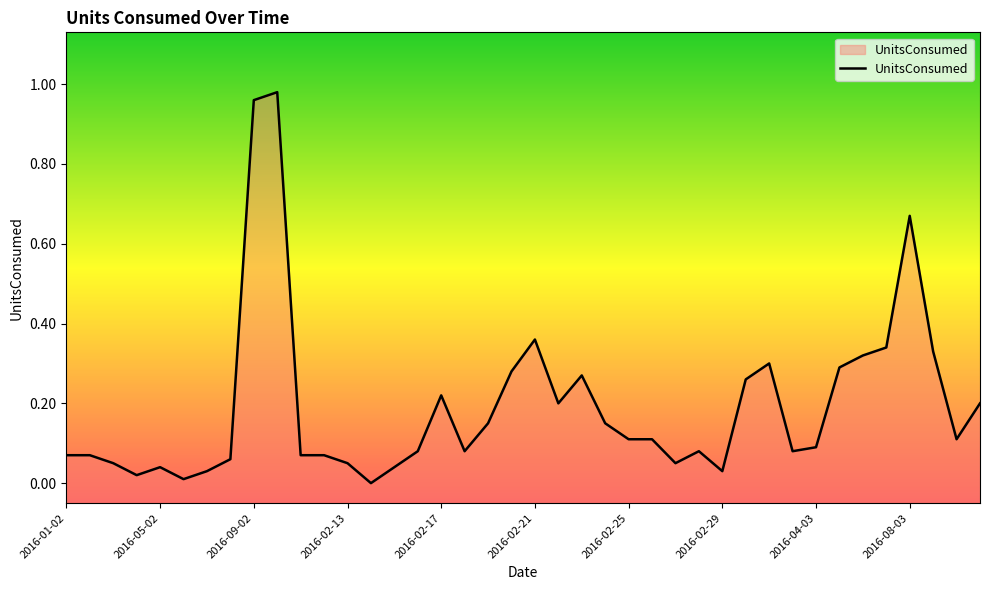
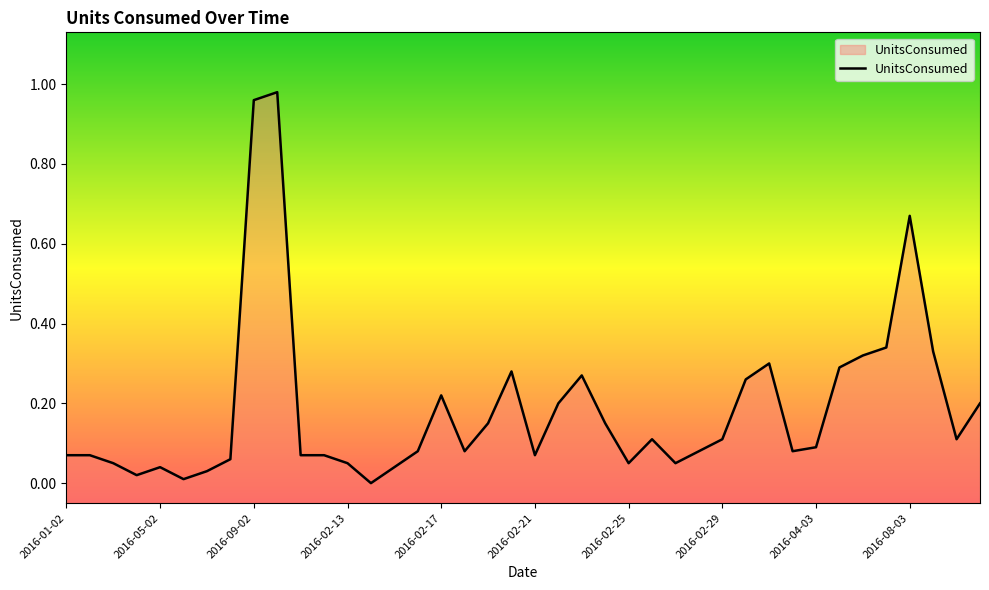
2016-02-21: 0.36 -> 0.07
2016-02-25: 0.11 -> 0.05
2016-02-29: 0.03 -> 0.11
